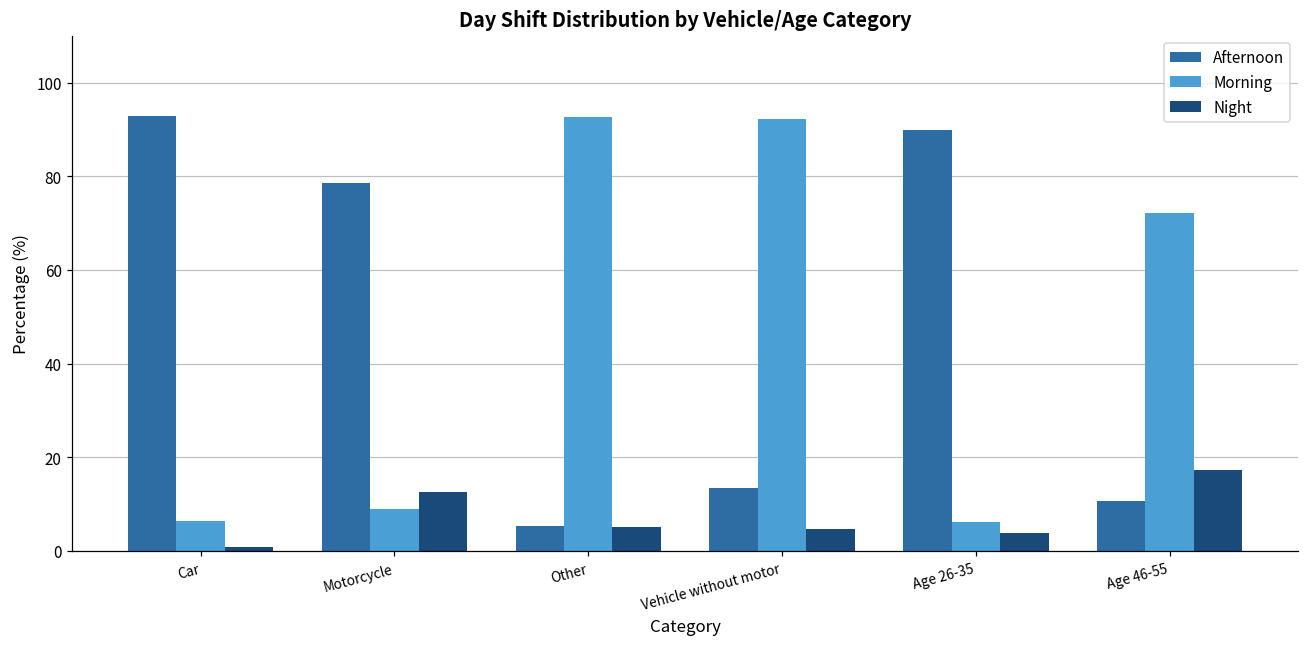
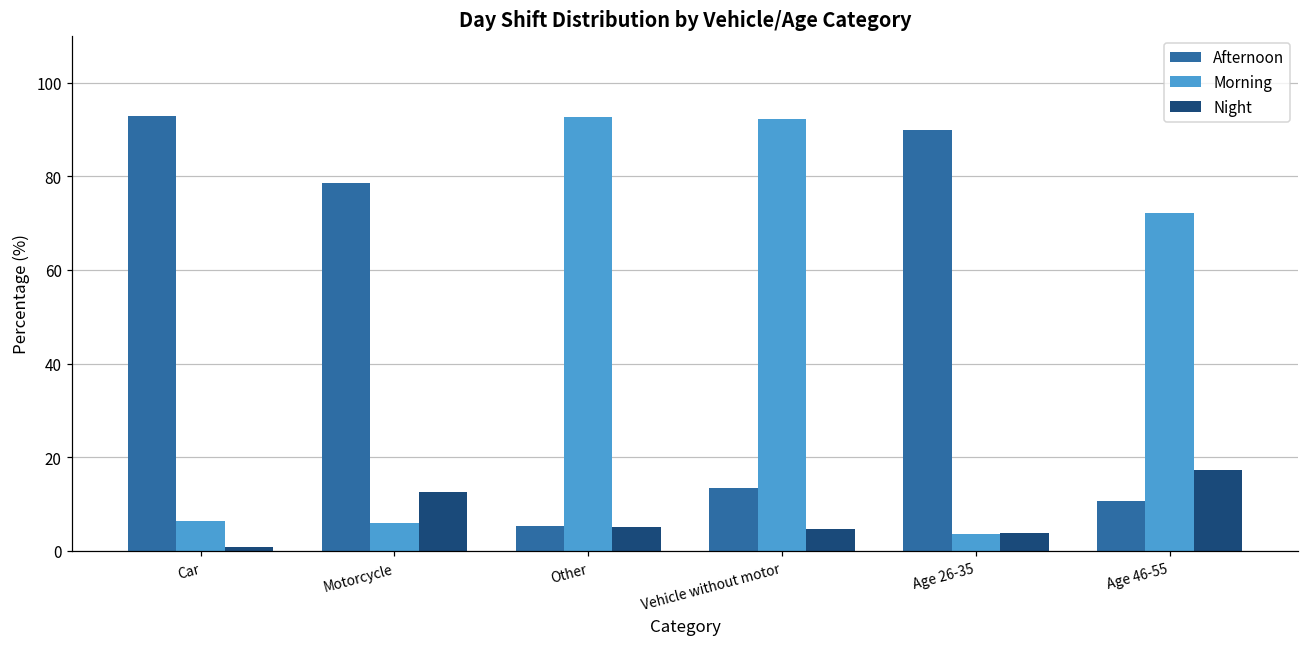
Morning, Motorcycle: 9 -> 6
Morning, Age 26-35: 6 -> 4
